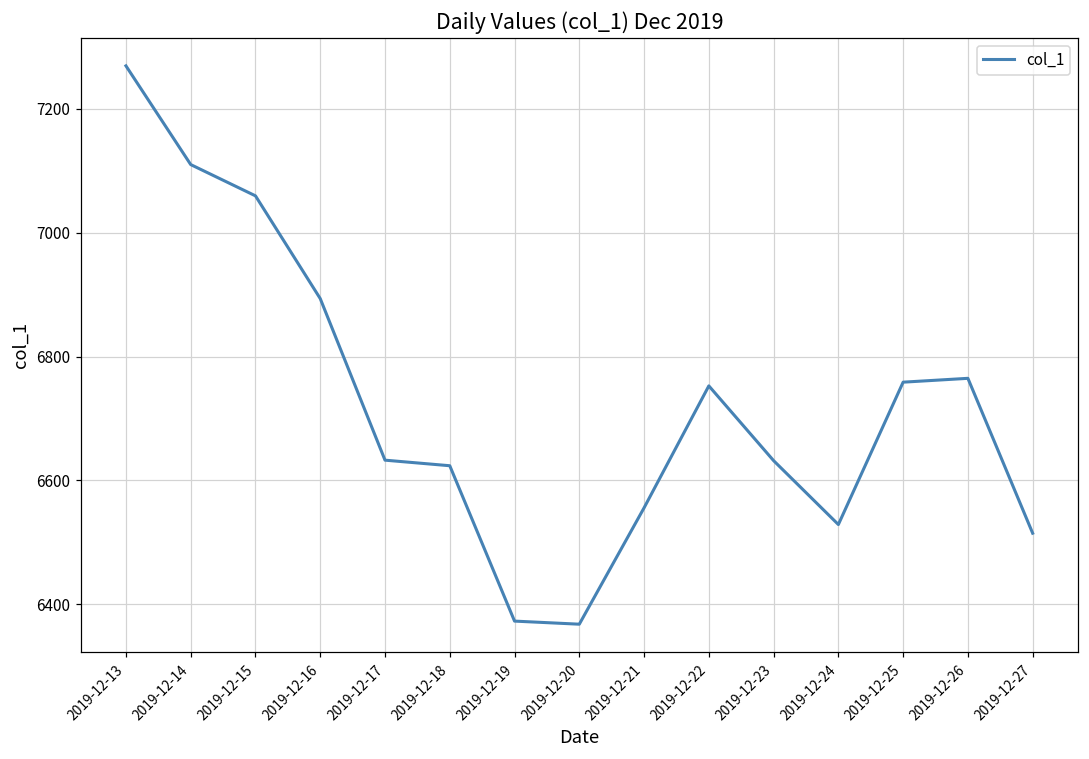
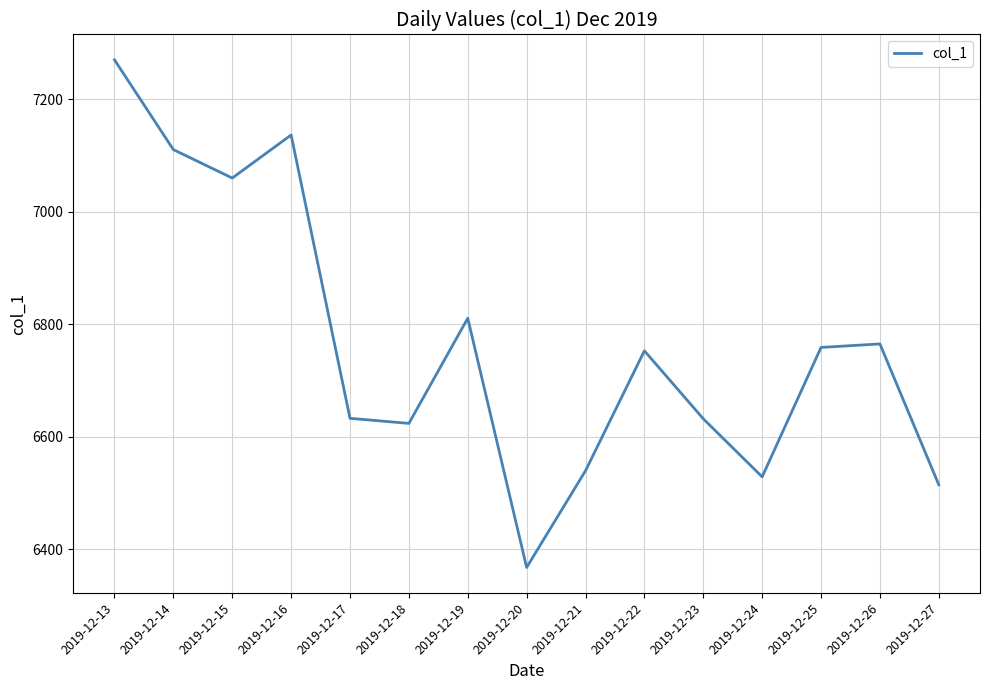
2019-12-16: 6890 -> 7140
2019-12-19: 6370 -> 6810
2019-12-21: 6560 -> 6540
